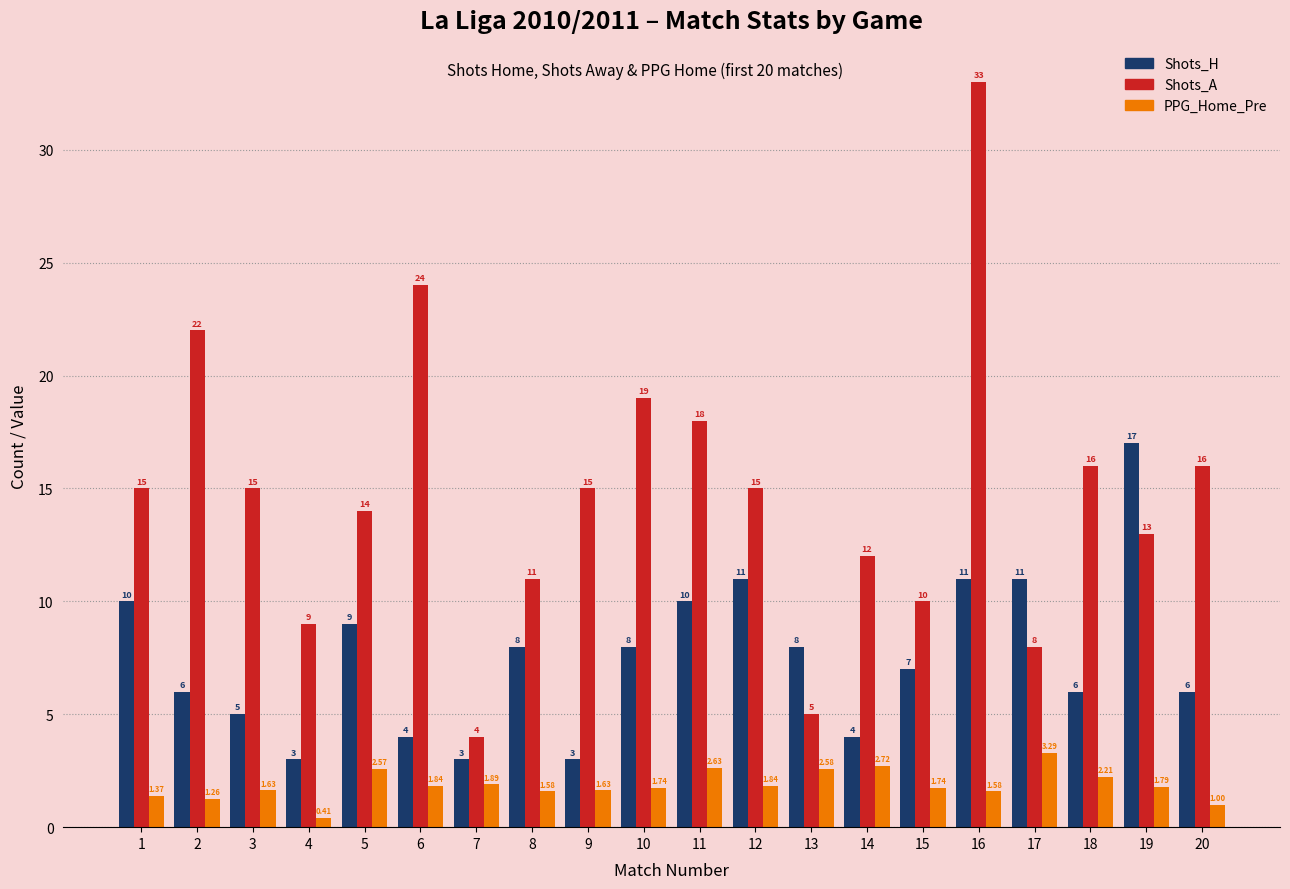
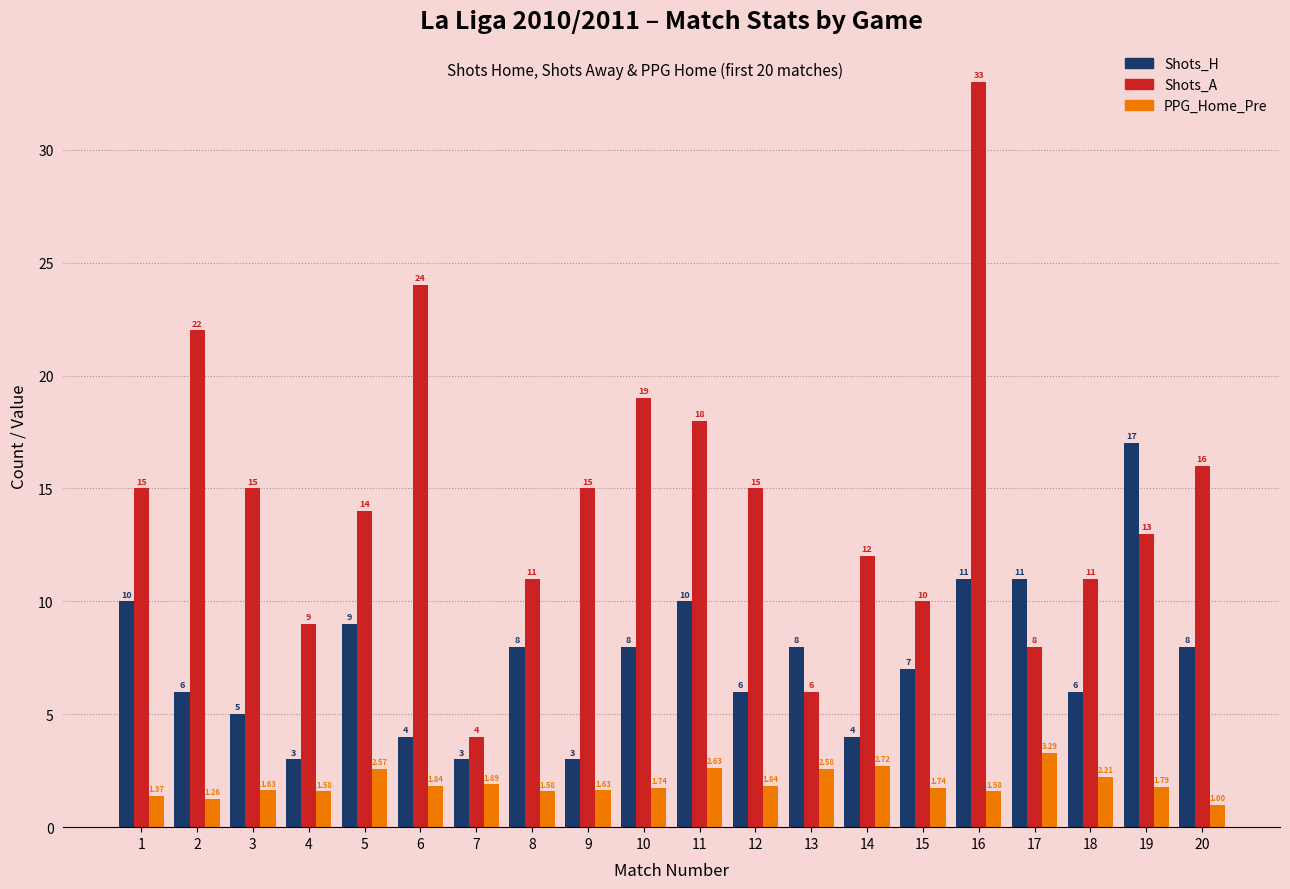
PPG_Home_Pre, 4: 0.41 -> 1.58
Shots_H, 12: 11 -> 6
Shots_A, 13: 5 -> 6
Shots_A, 18: 16 -> 11
Shots_H, 20: 6 -> 8
